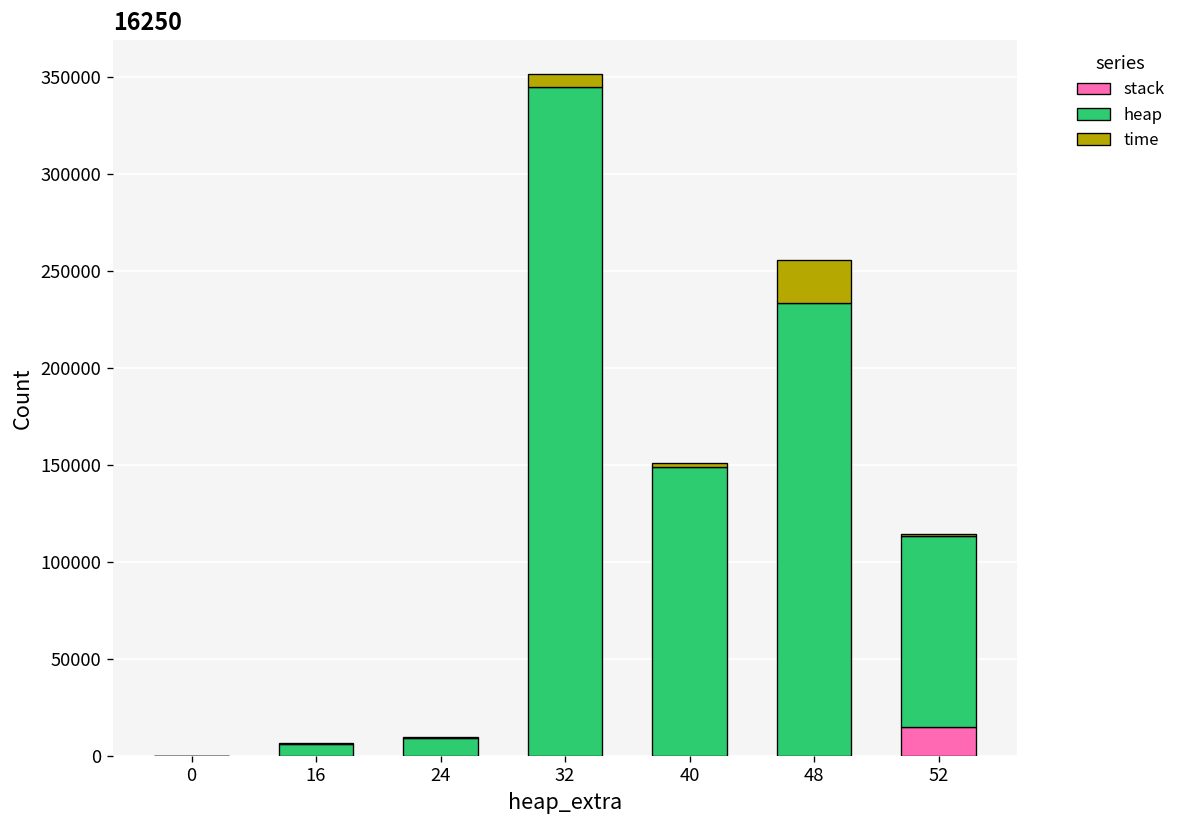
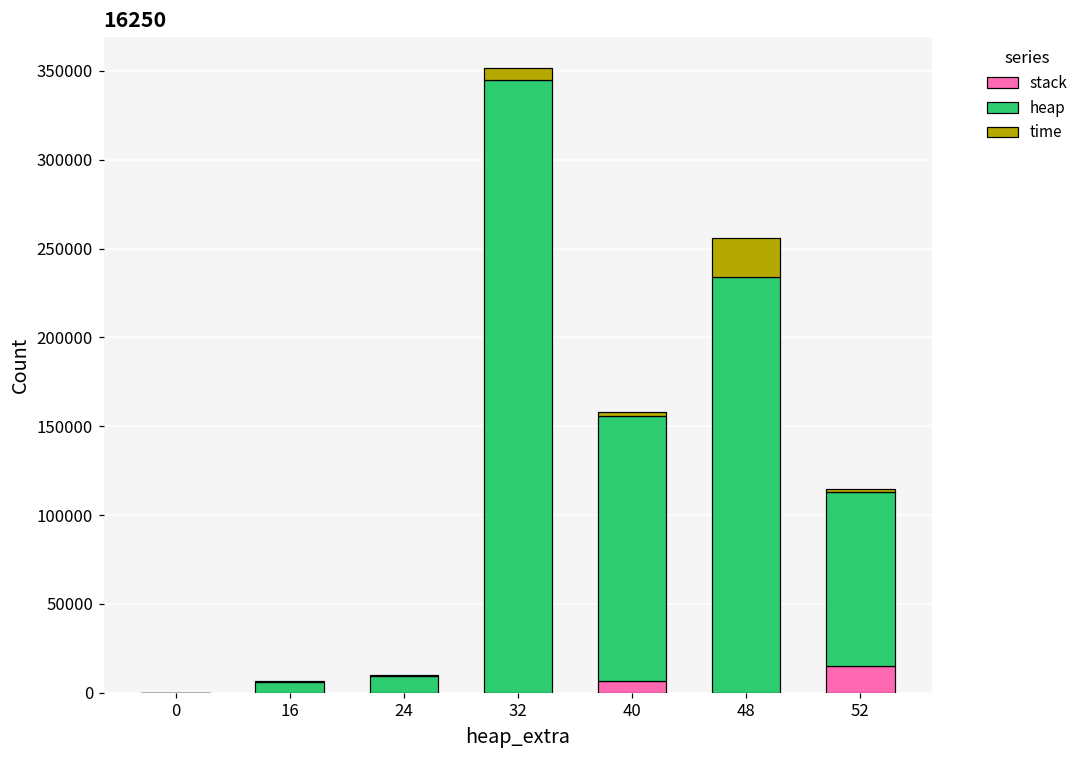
stack, 40: 0 -> 7000
